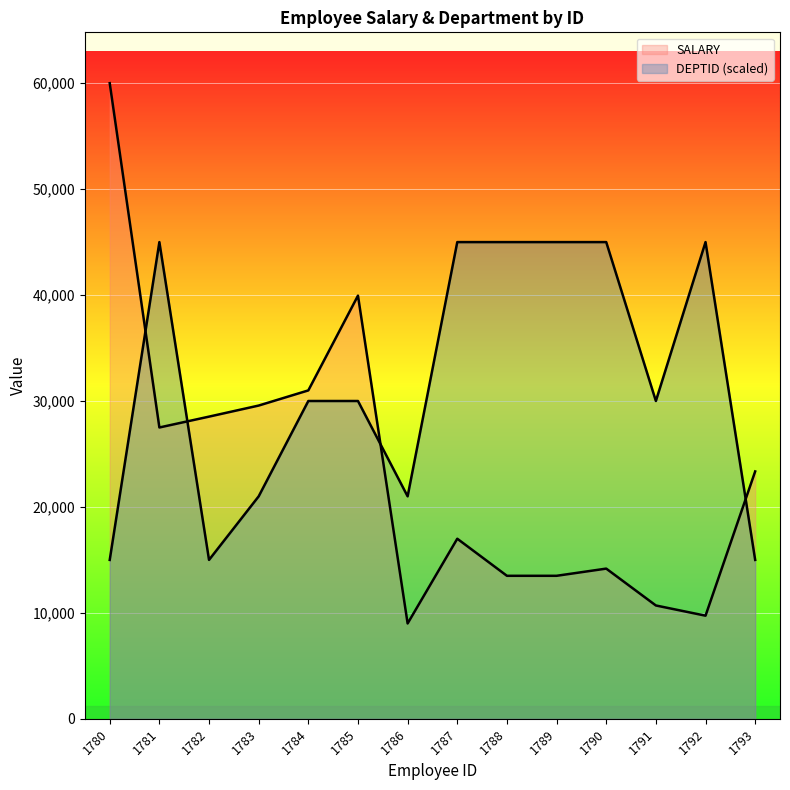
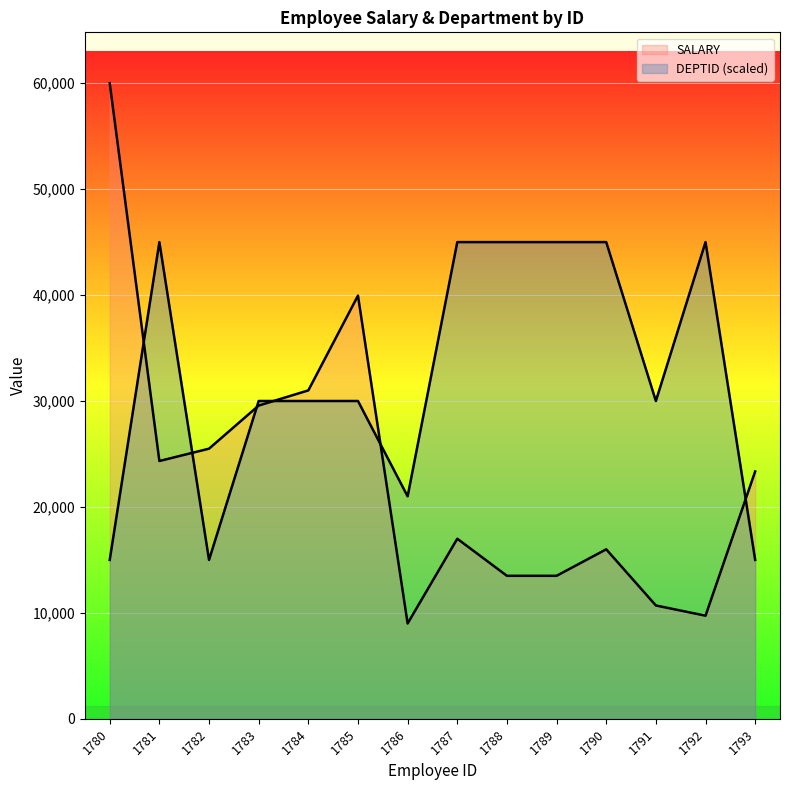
SALARY, 1781: 27,500 -> 24,300
SALARY, 1782: 28,500 -> 25,500
DEPTID (scaled), 1783: 21,000 -> 30,000
SALARY, 1790: 14,200 -> 16,000
